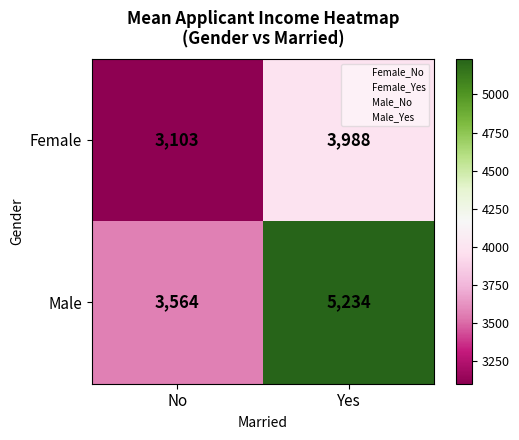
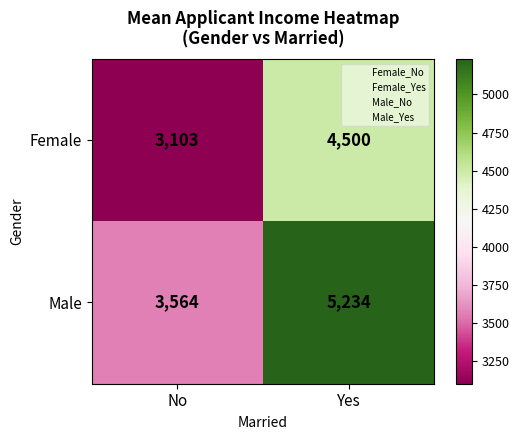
Female, Yes: 3,988 -> 4,500
